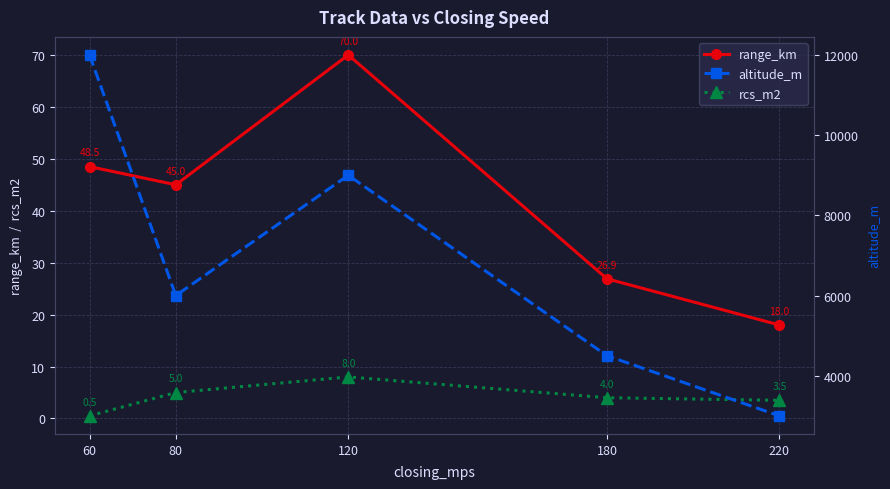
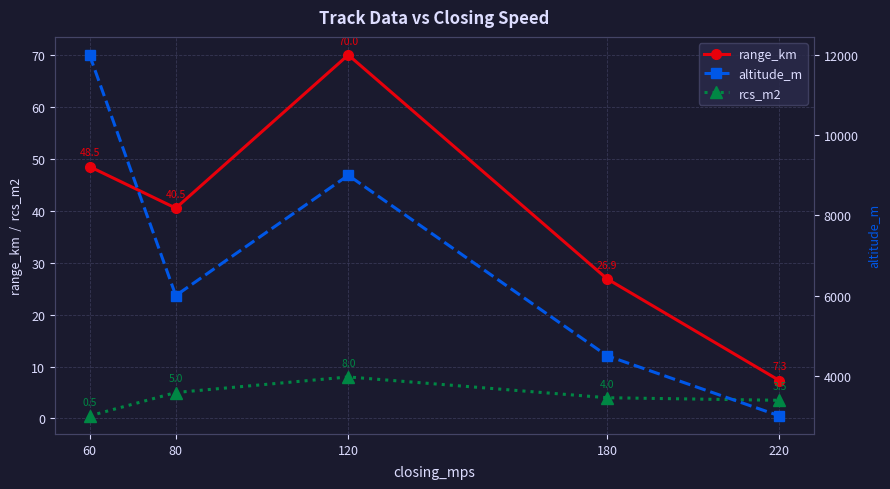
range_km, 80: 45.0 -> 40.5
range_km, 220: 18.0 -> 7.3
